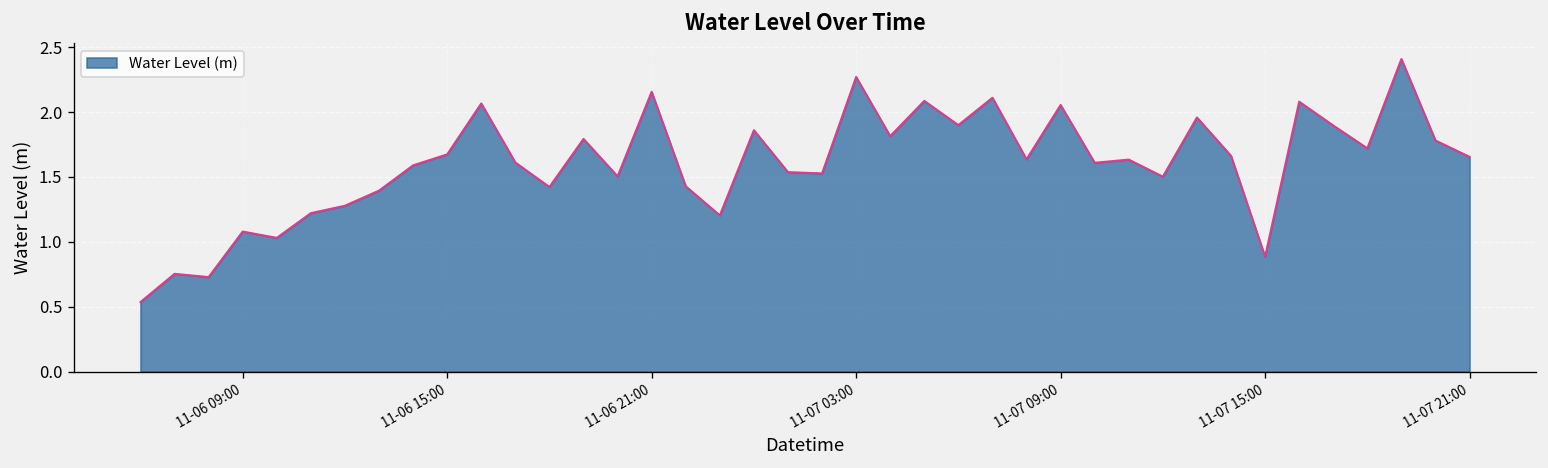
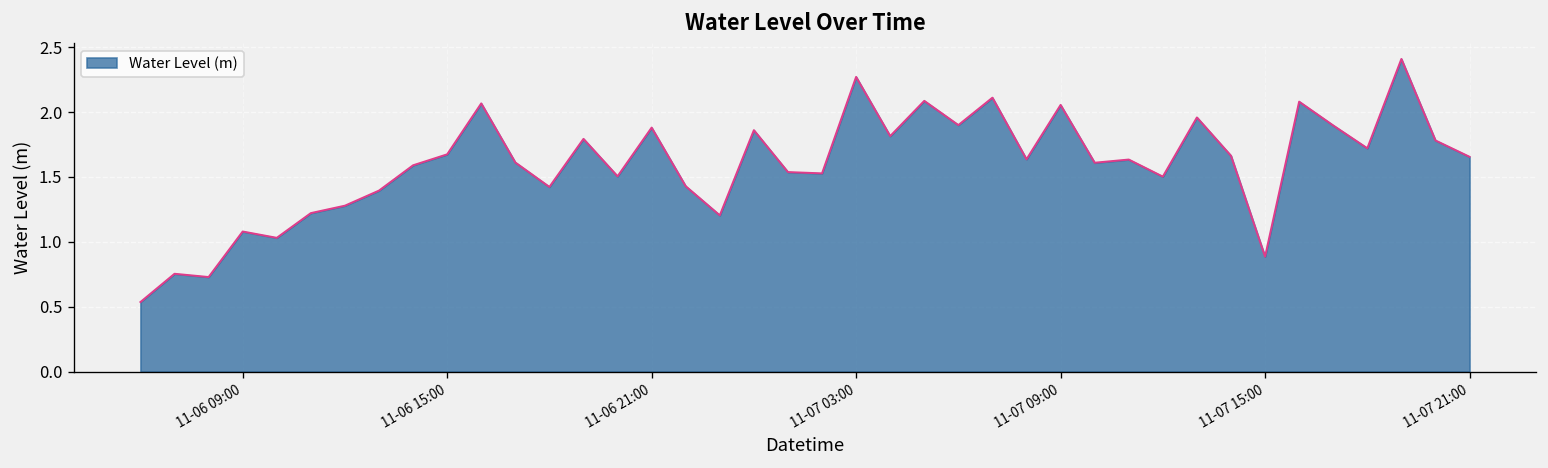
11-06 21:00: 2.16 -> 1.88
